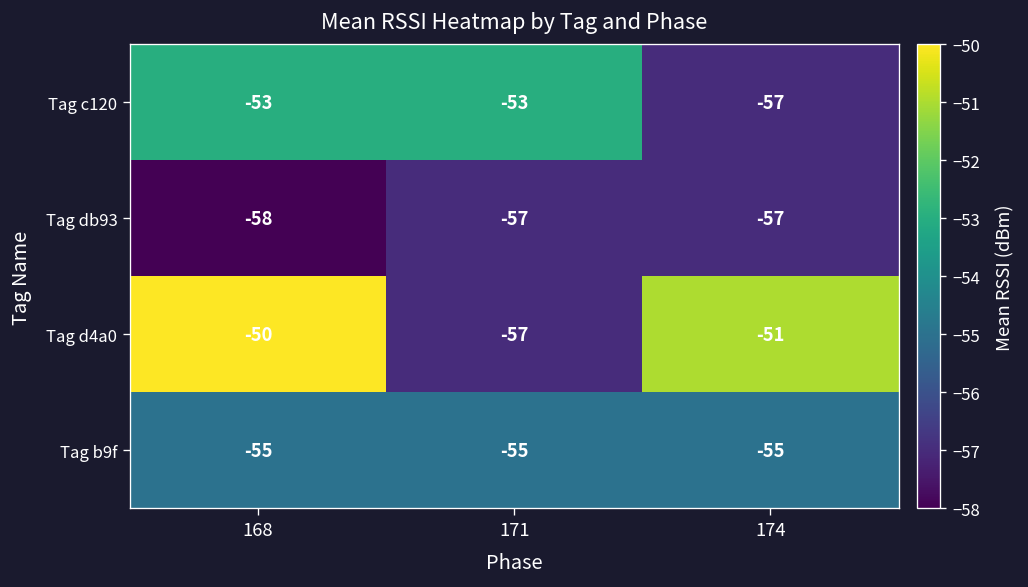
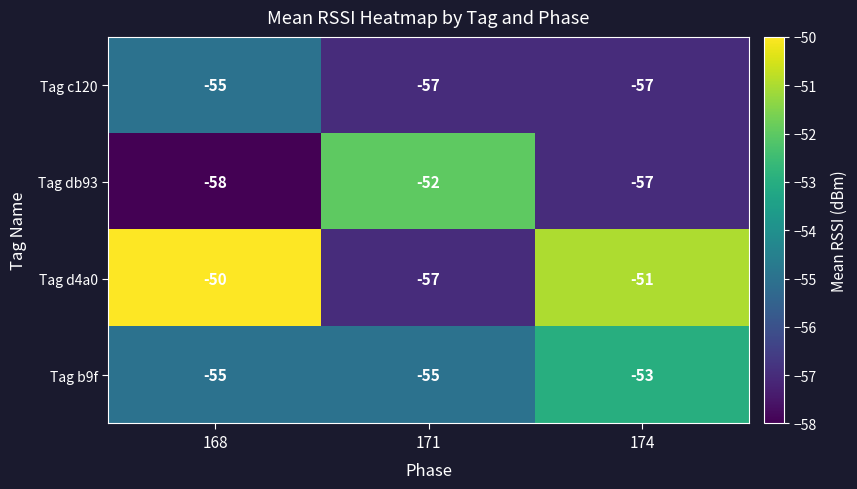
Tag c120, 168: -53 -> -55
Tag c120, 171: -53 -> -57
Tag db93, 171: -57 -> -52
Tag b9f, 174: -55 -> -53
